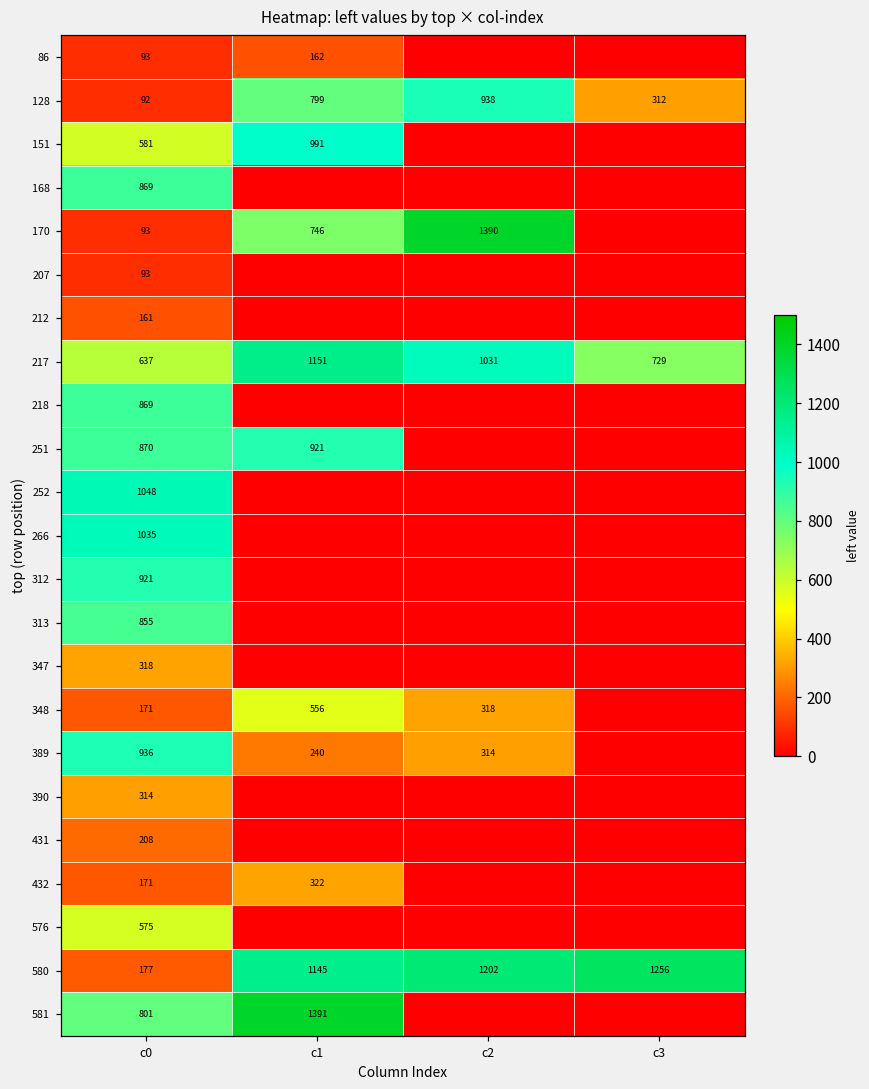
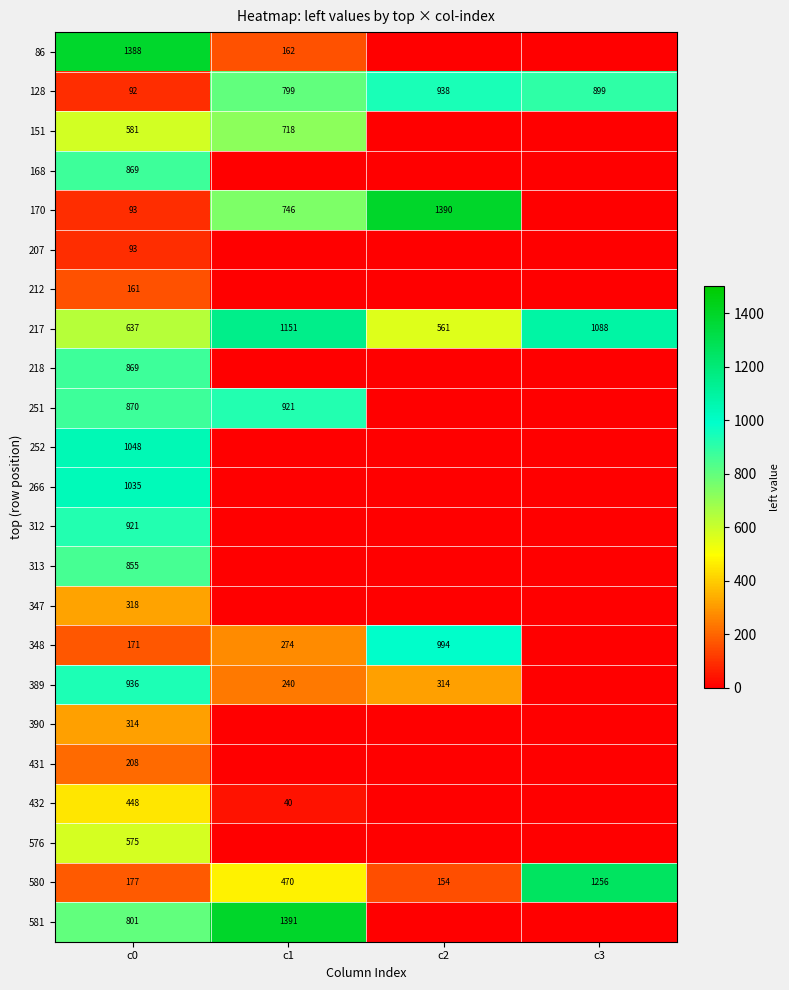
86, c0: 93 -> 1388
128, c3: 312 -> 899
151, c1: 991 -> 718
217, c2: 1031 -> 561
217, c3: 729 -> 1088
348, c1: 556 -> 274
348, c2: 318 -> 994
432, c0: 171 -> 448
432, c1: 322 -> 40
580, c1: 1145 -> 470
580, c2: 1202 -> 154
